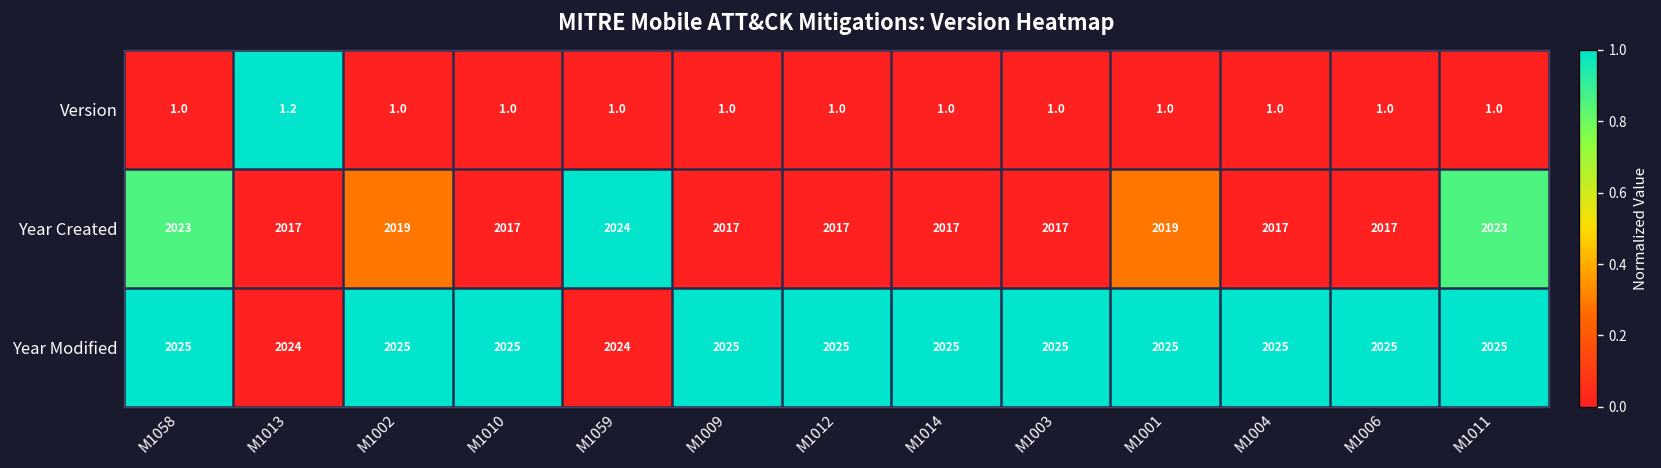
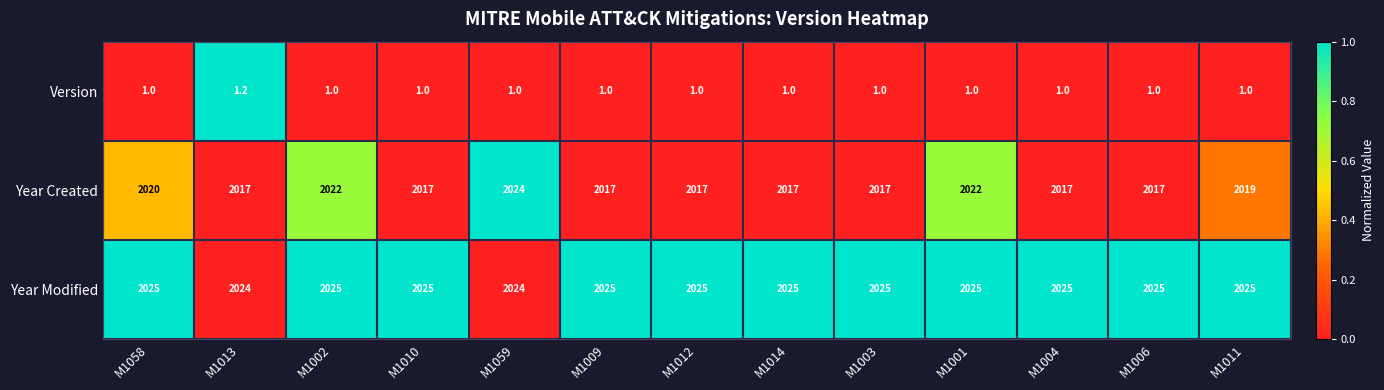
Year Created, M1058: 2023 -> 2020
Year Created, M1002: 2019 -> 2022
Year Created, M1001: 2019 -> 2022
Year Created, M1011: 2023 -> 2019
